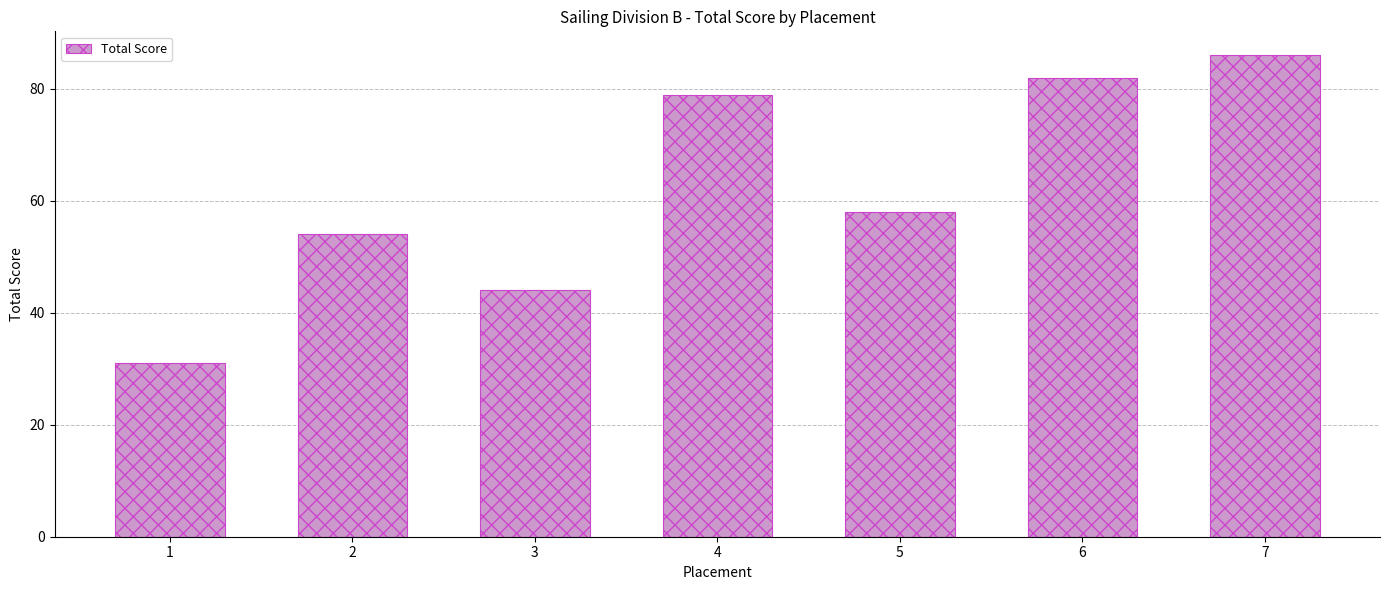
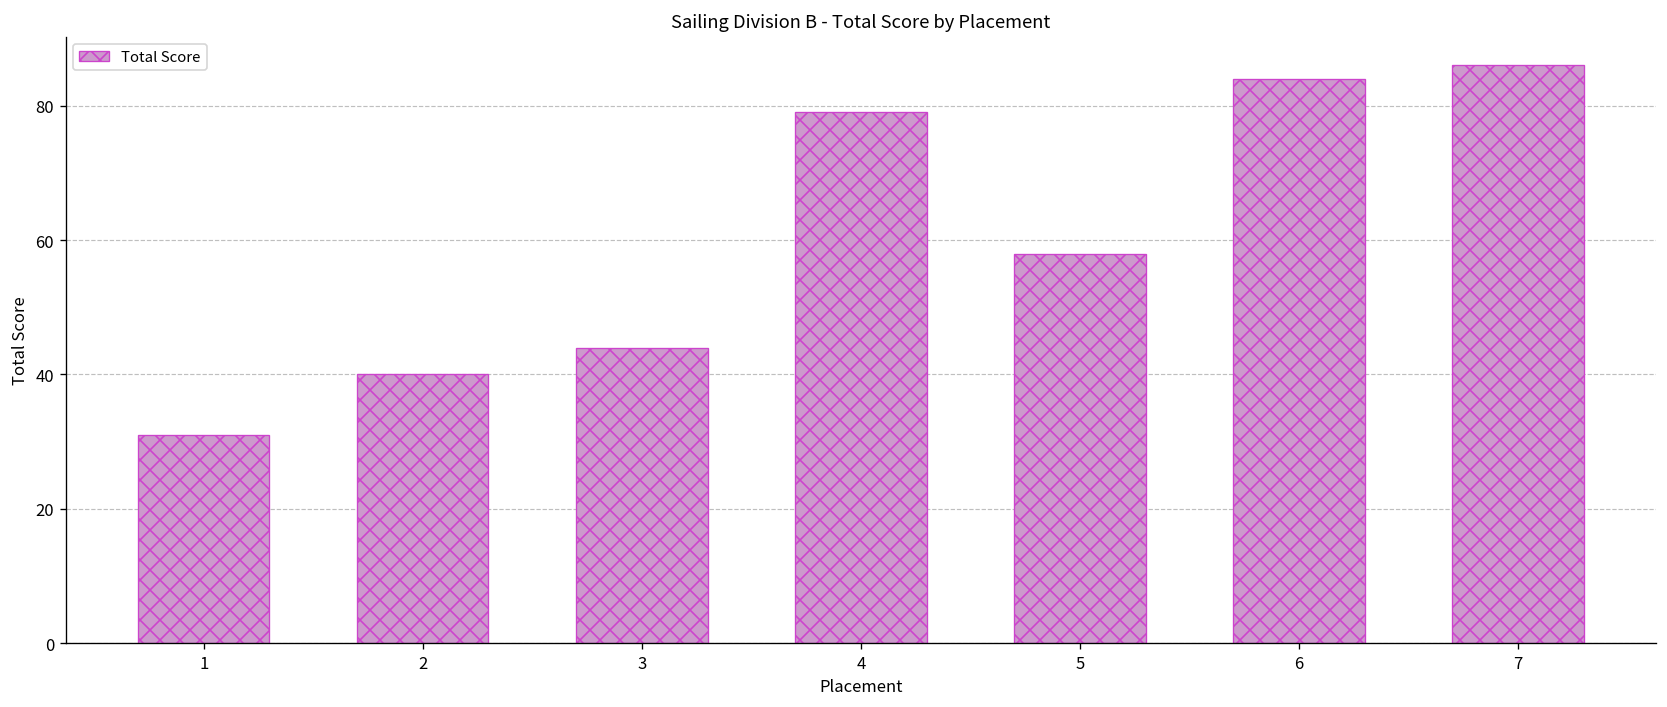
2: 54 -> 40
6: 82 -> 84
